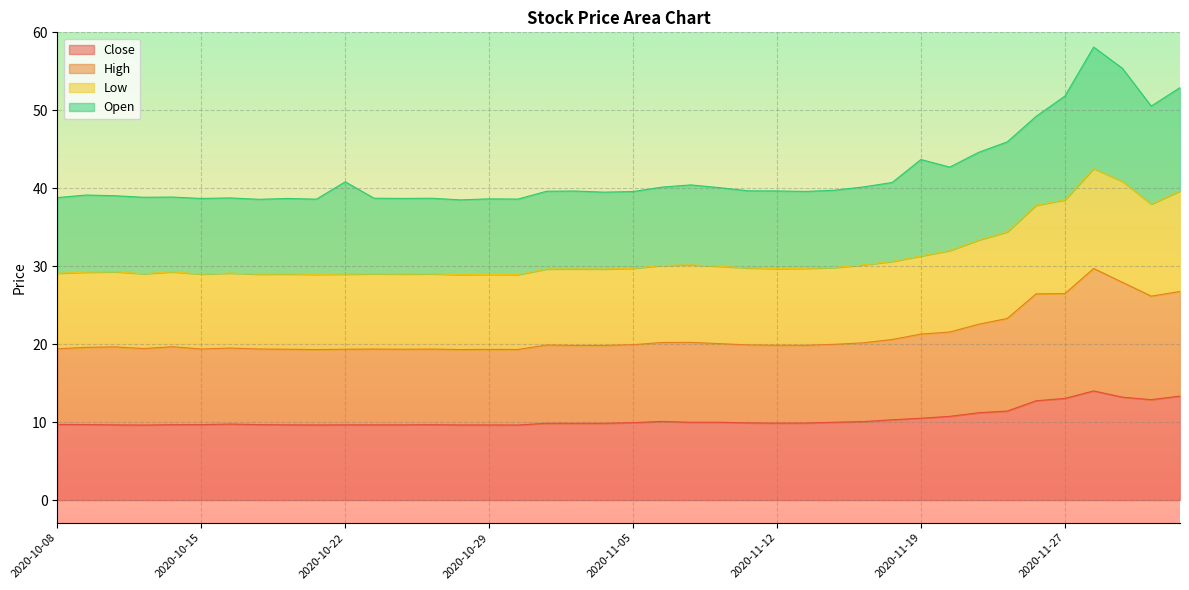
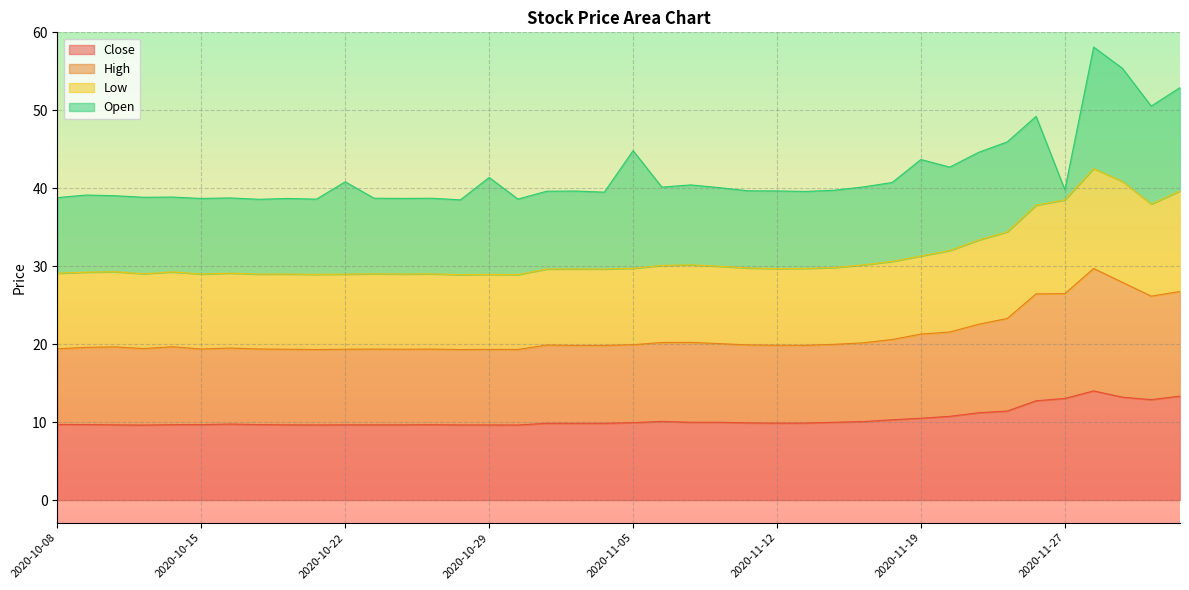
Open, 2020-10-29: 10 -> 12
Open, 2020-11-05: 10 -> 15
Open, 2020-11-27: 13 -> 1
